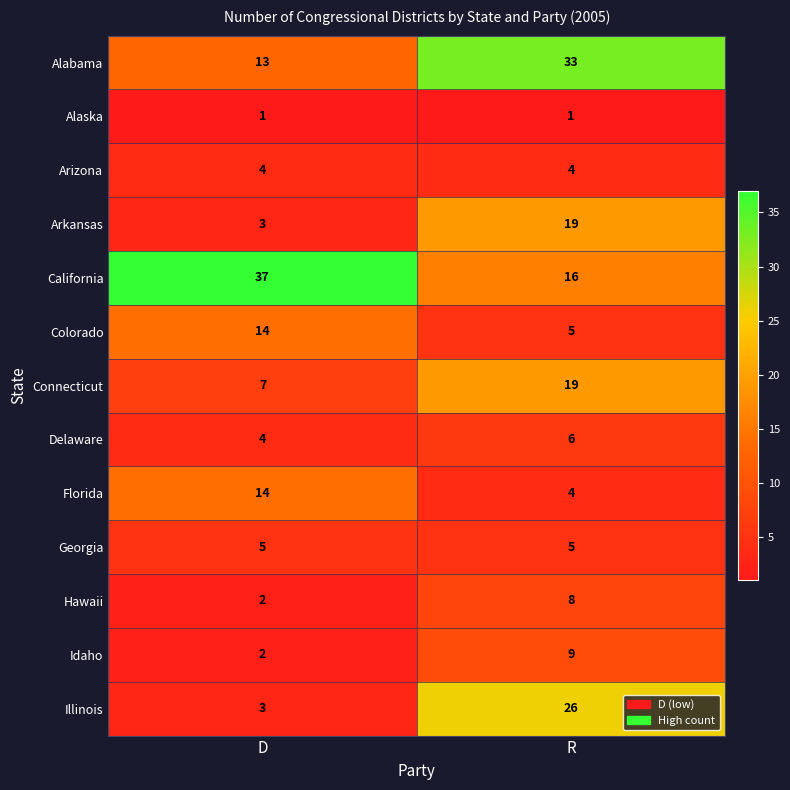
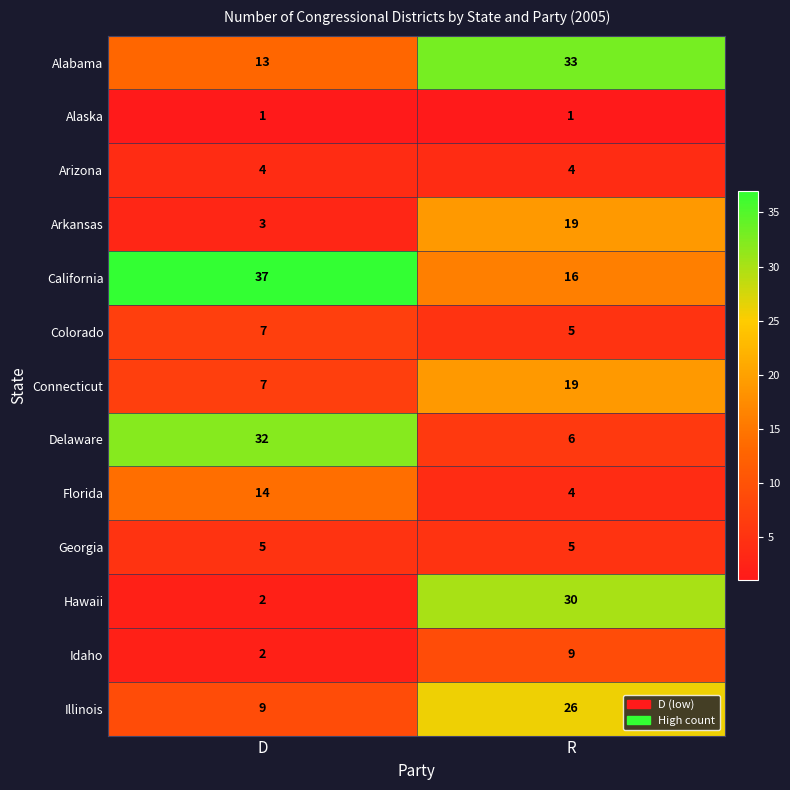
Colorado, D: 14 -> 7
Delaware, D: 4 -> 32
Hawaii, R: 8 -> 30
Illinois, D: 3 -> 9
